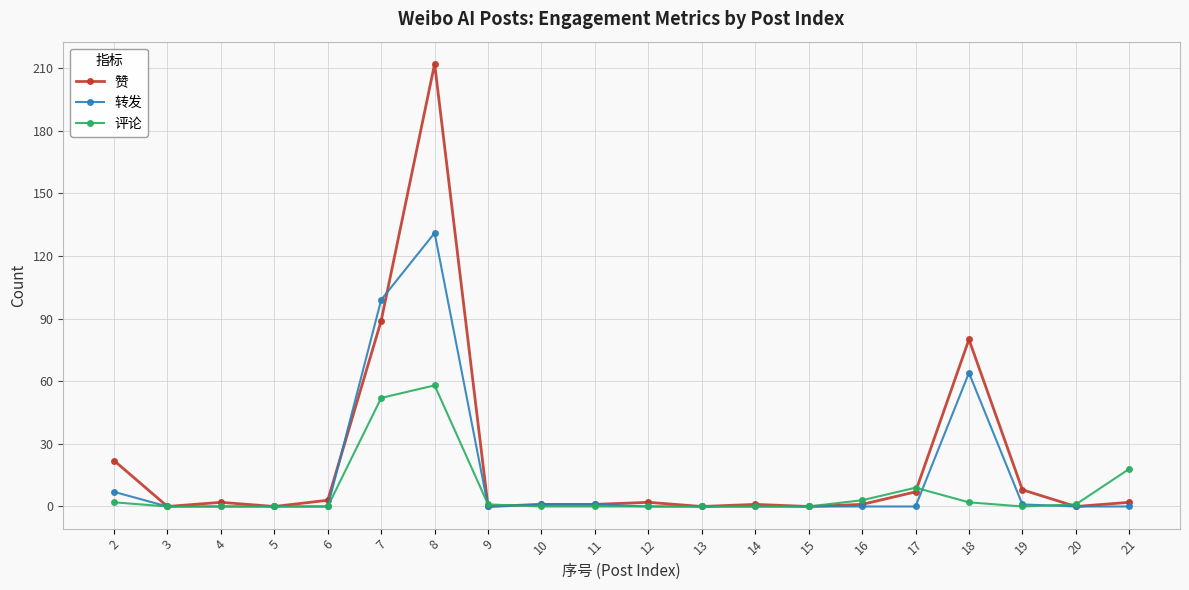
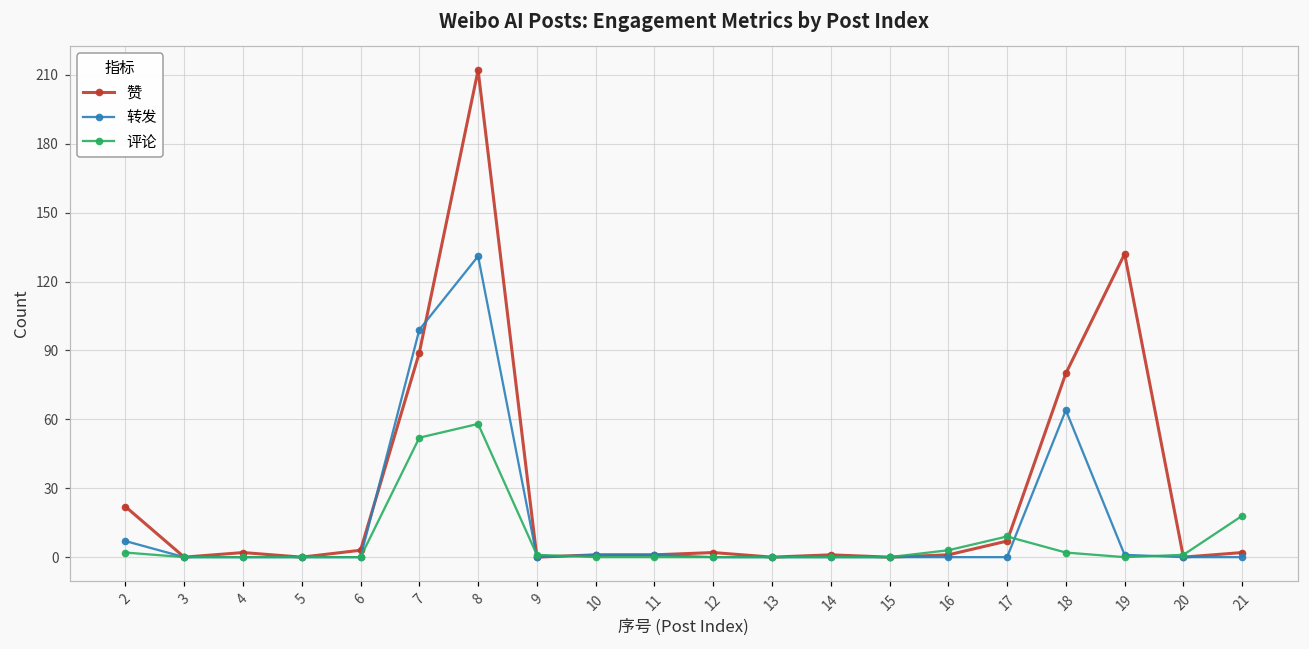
赞, 19: 8 -> 132
